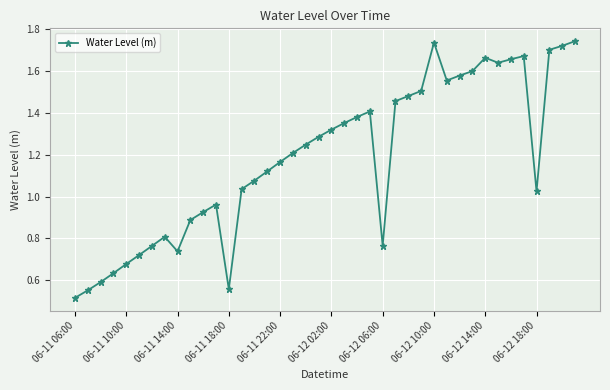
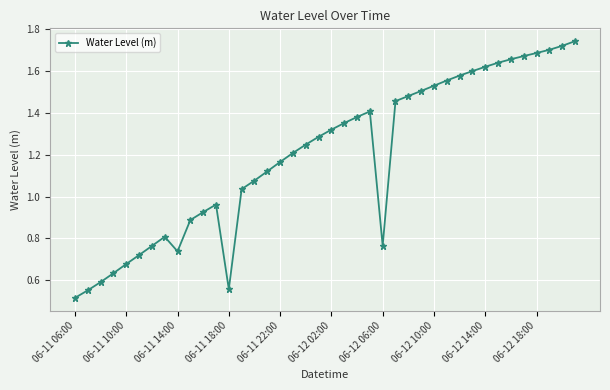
06-12 10:00: 1.73 -> 1.53
06-12 14:00: 1.66 -> 1.62
06-12 18:00: 1.02 -> 1.68
